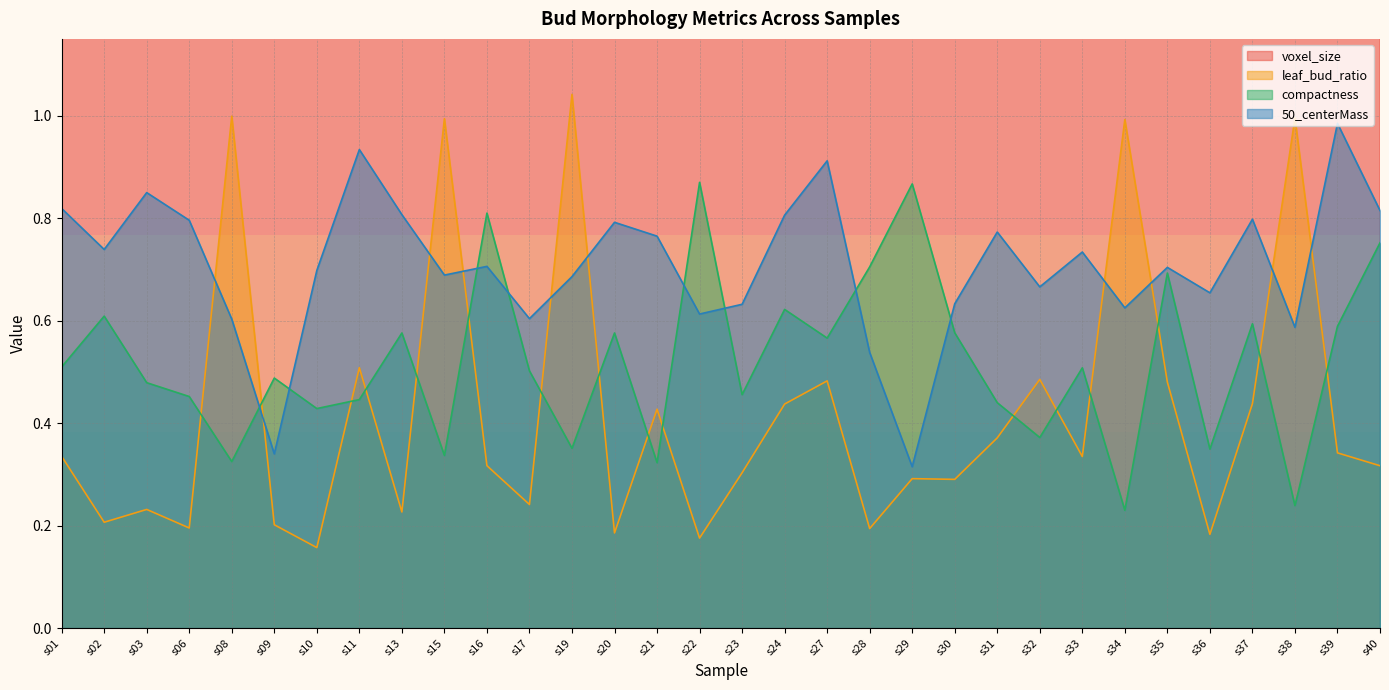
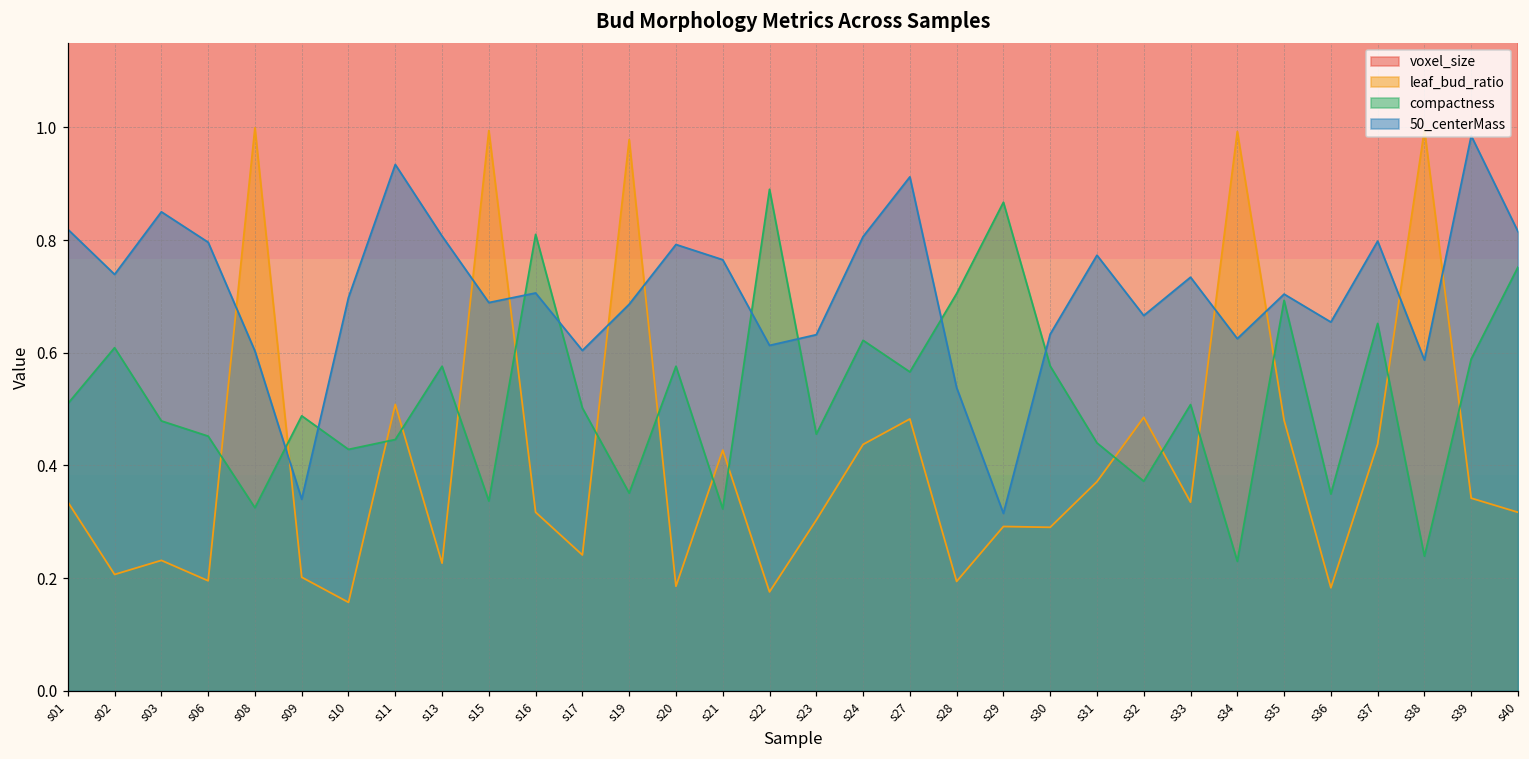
leaf_bud_ratio, s19: 1.04 -> 0.98
compactness, s22: 0.87 -> 0.89
compactness, s37: 0.59 -> 0.65
